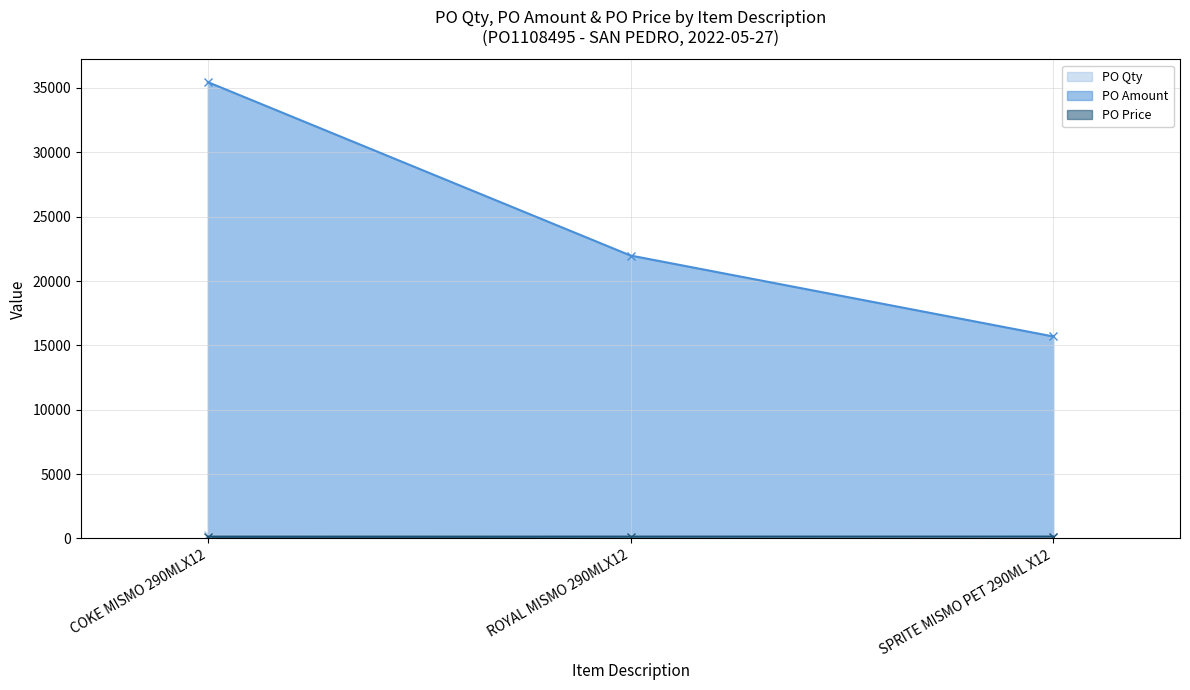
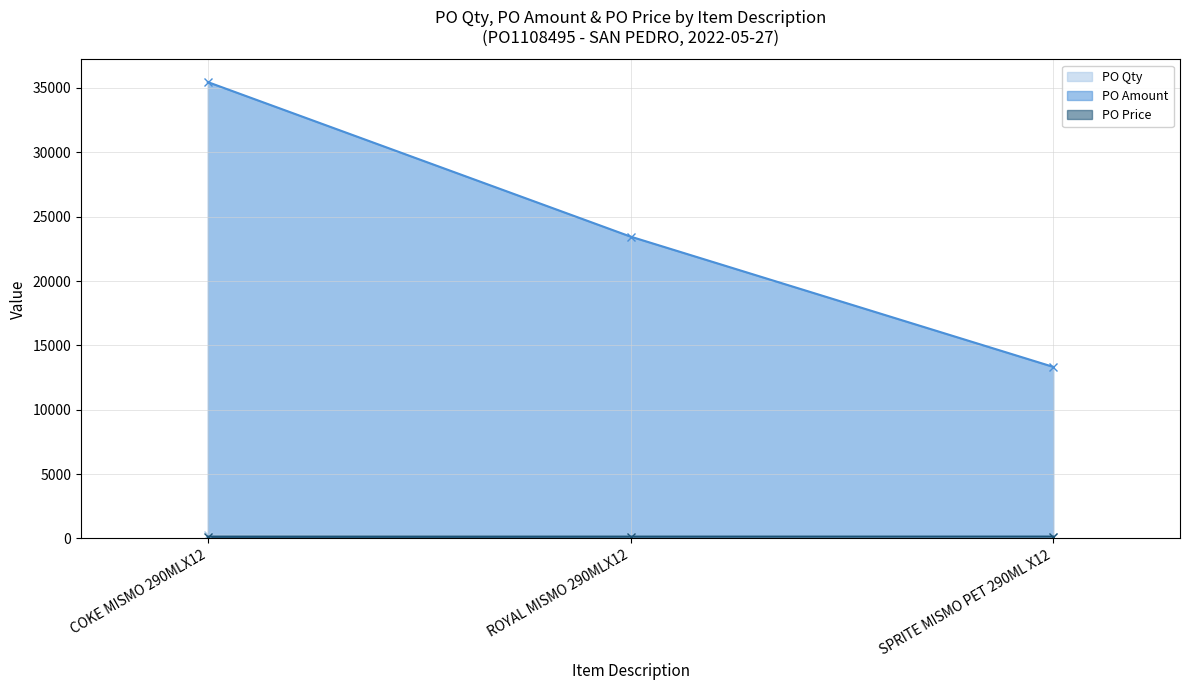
PO Amount, ROYAL MISMO 290MLX12: 22000 -> 23500
PO Amount, SPRITE MISMO PET 290ML X12: 15700 -> 13300
